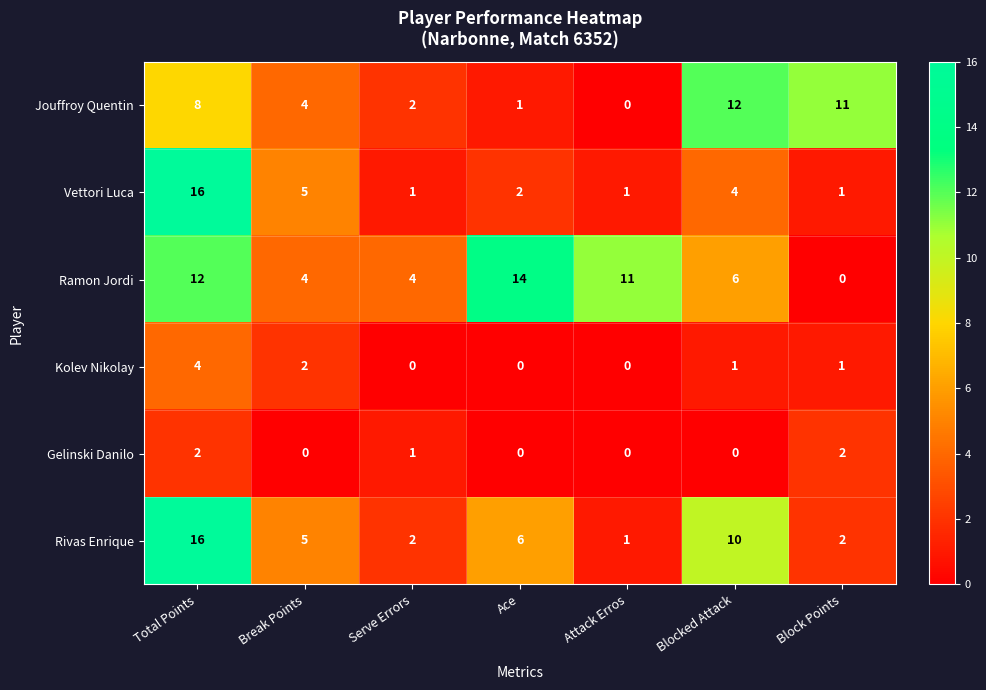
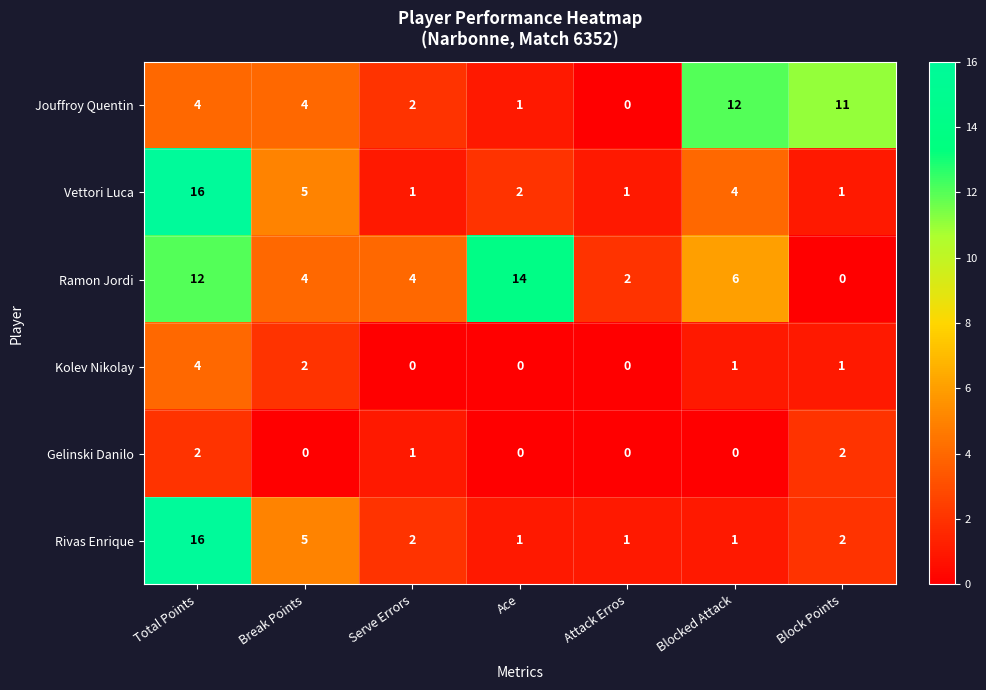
Jouffroy Quentin, Total Points: 8 -> 4
Ramon Jordi, Attack Erros: 11 -> 2
Rivas Enrique, Ace: 6 -> 1
Rivas Enrique, Blocked Attack: 10 -> 1
